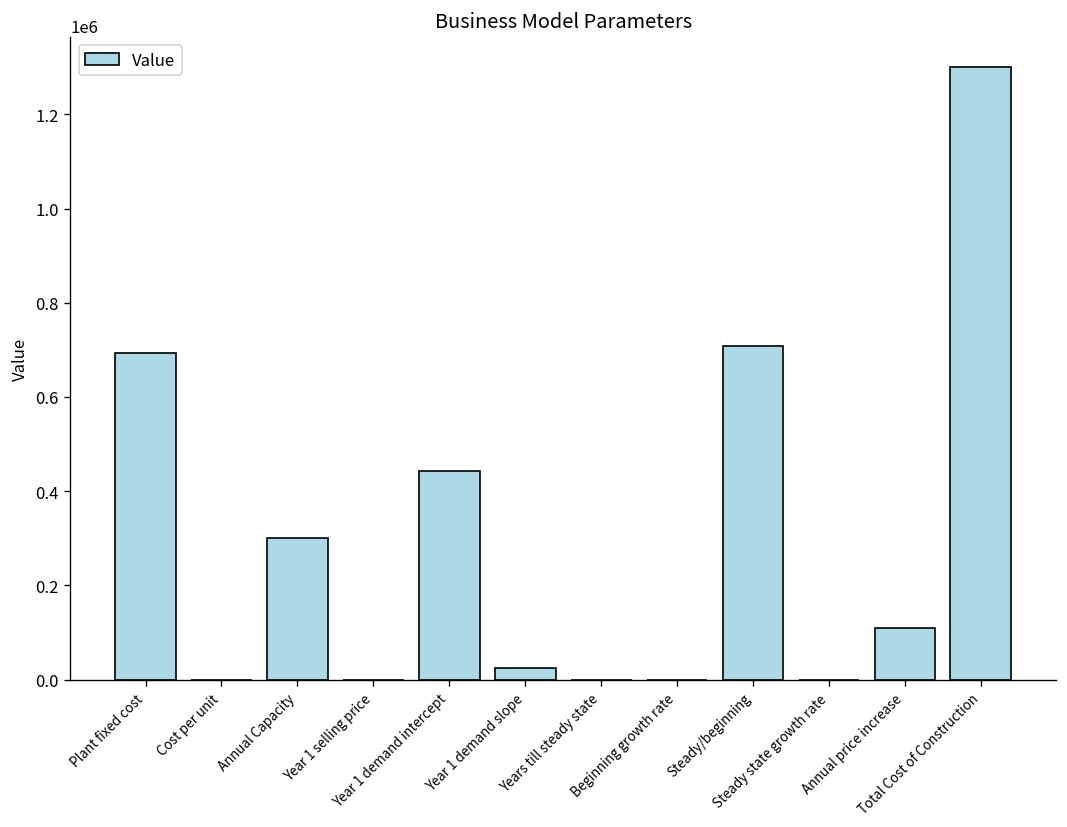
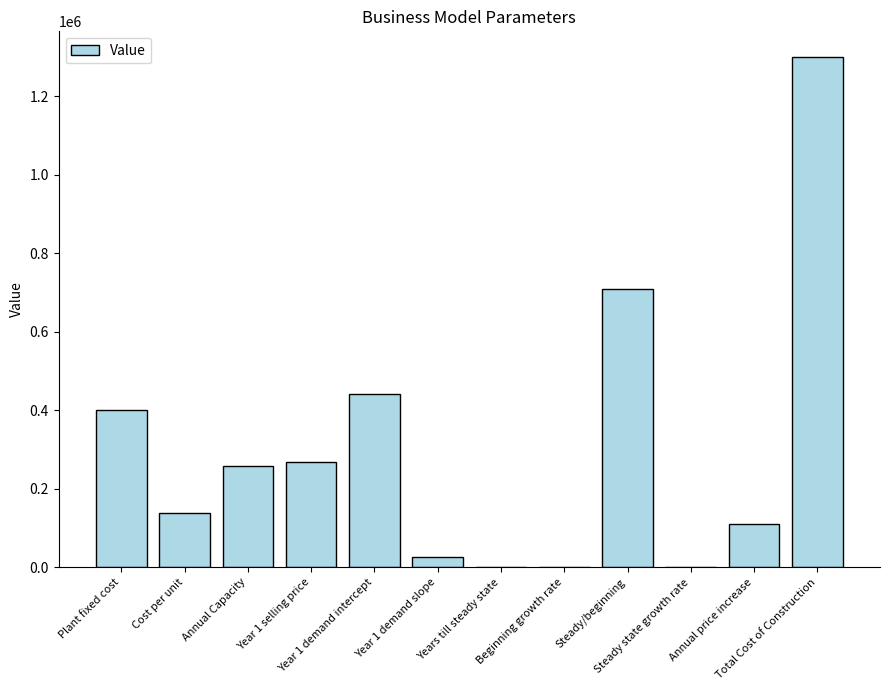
Plant fixed cost: 690000 -> 400000
Cost per unit: 0 -> 140000
Annual Capacity: 300000 -> 260000
Year 1 selling price: 0 -> 270000
